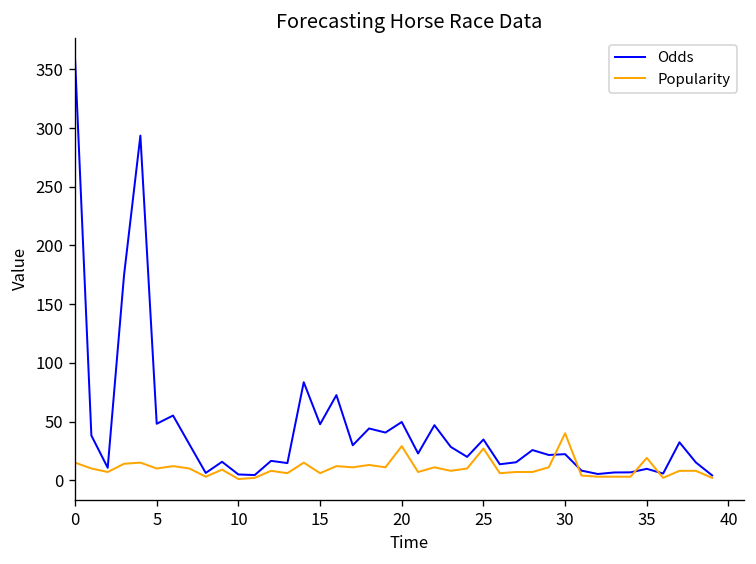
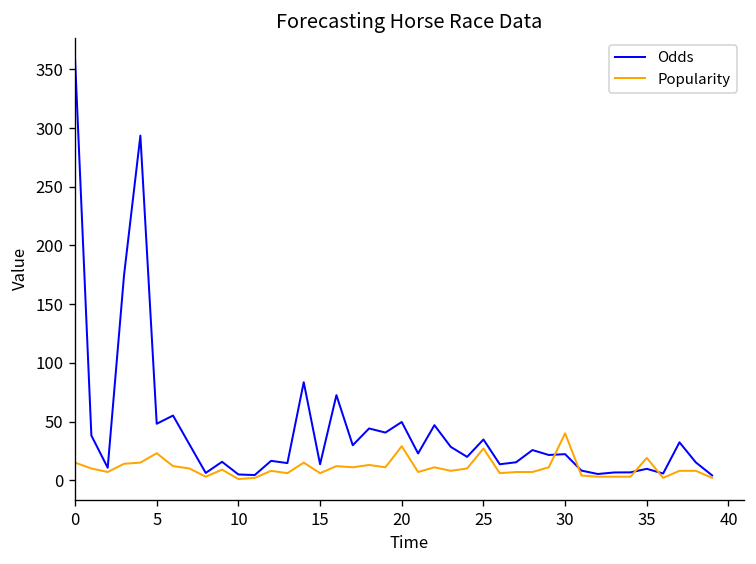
Popularity, 5: 10 -> 20
Odds, 15: 50 -> 10
